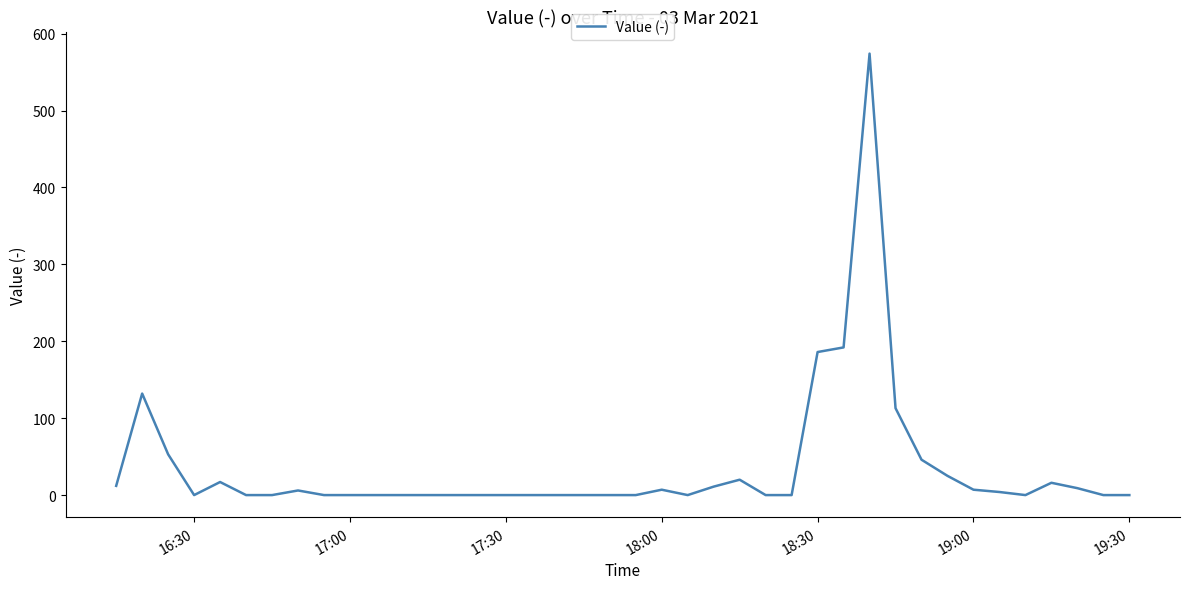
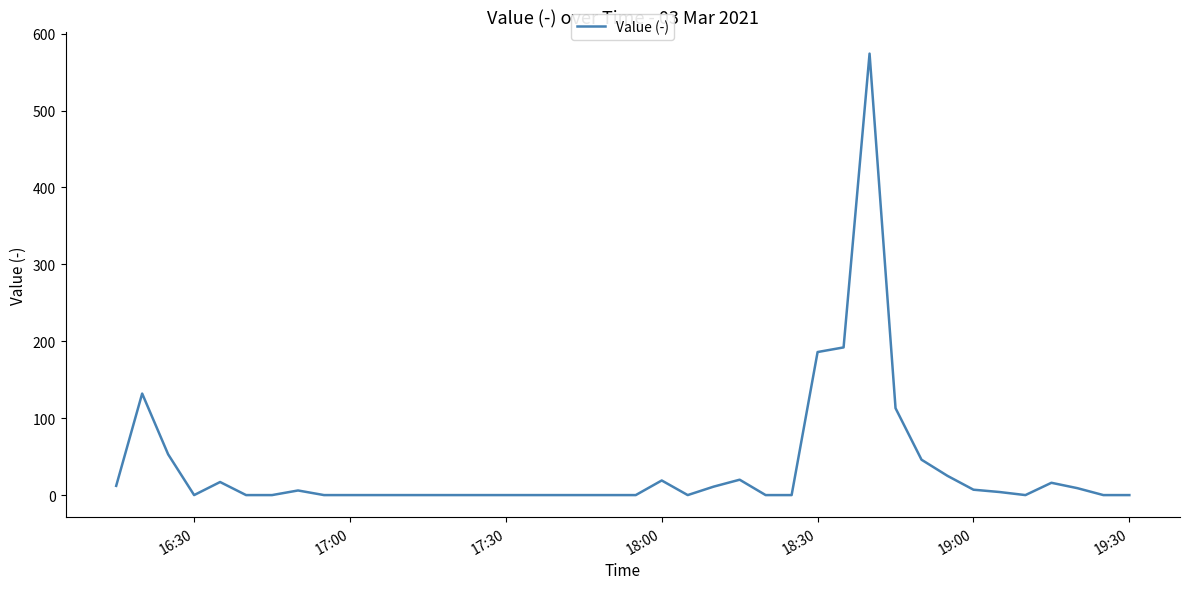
18:00: 10 -> 20
